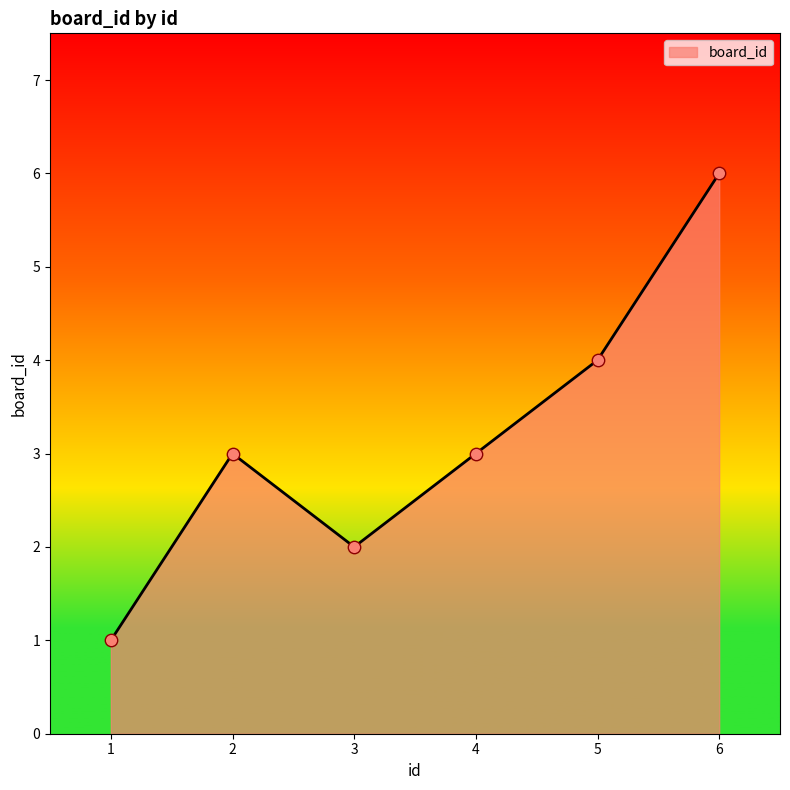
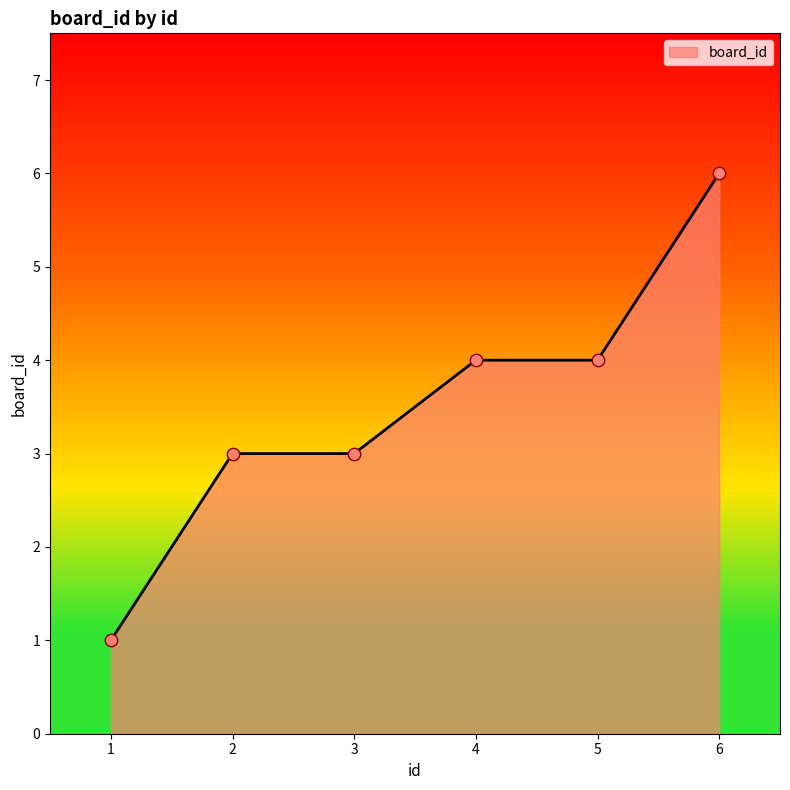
3: 2 -> 3
4: 3 -> 4
